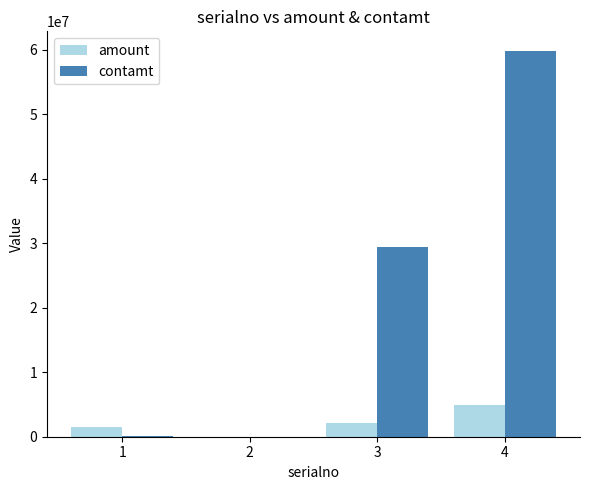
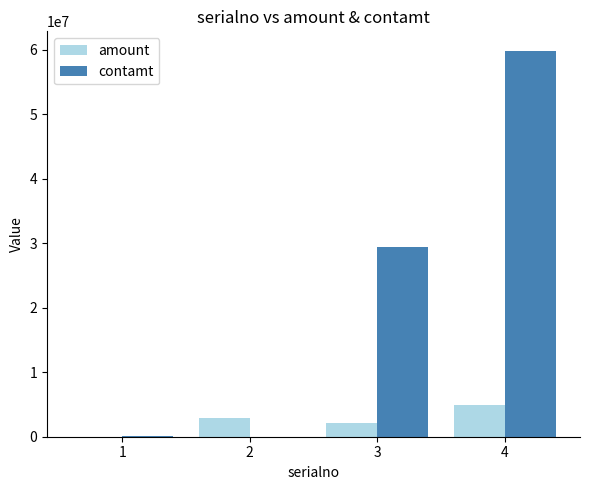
amount, 1: 1000000 -> 0
amount, 2: 0 -> 3000000
